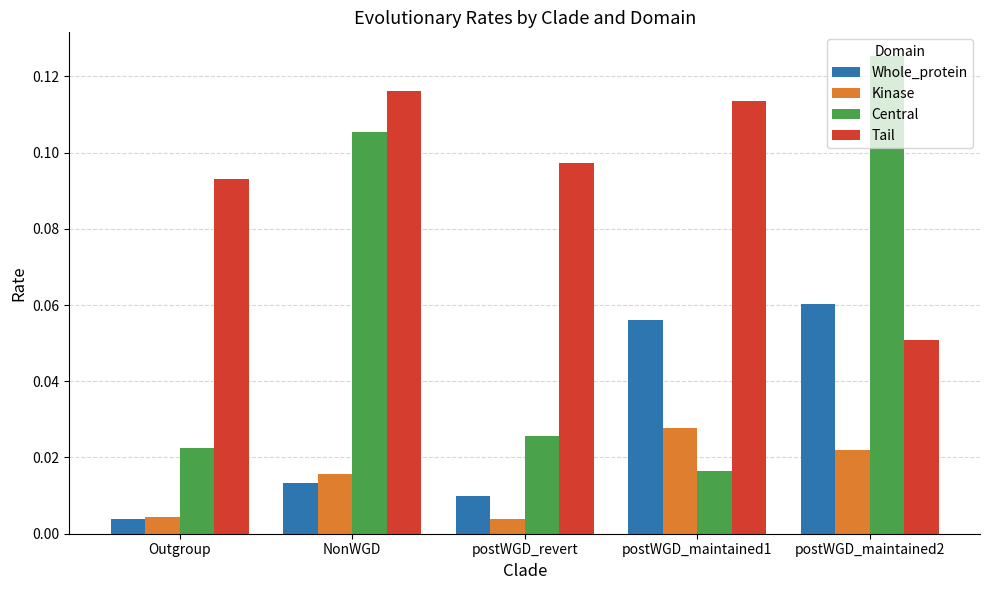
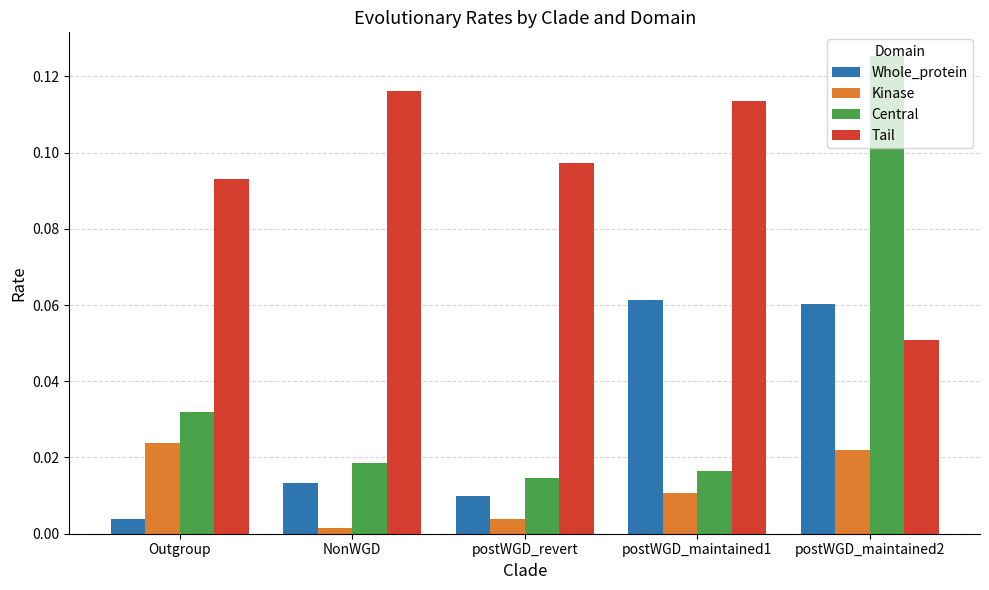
Kinase, Outgroup: 0.004 -> 0.024
Central, Outgroup: 0.022 -> 0.032
Kinase, NonWGD: 0.016 -> 0.001
Central, NonWGD: 0.105 -> 0.018
Central, postWGD_revert: 0.026 -> 0.015
Whole_protein, postWGD_maintained1: 0.056 -> 0.061
Kinase, postWGD_maintained1: 0.028 -> 0.011
